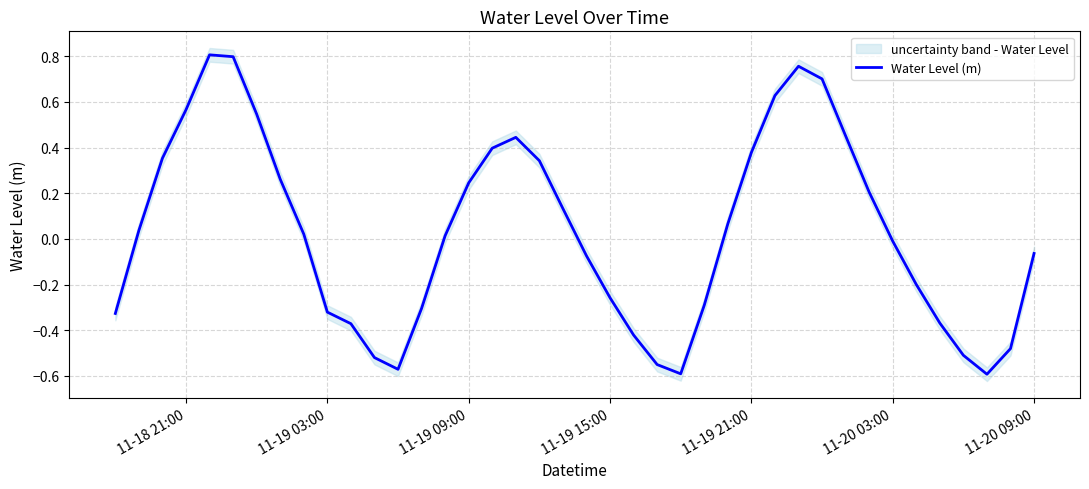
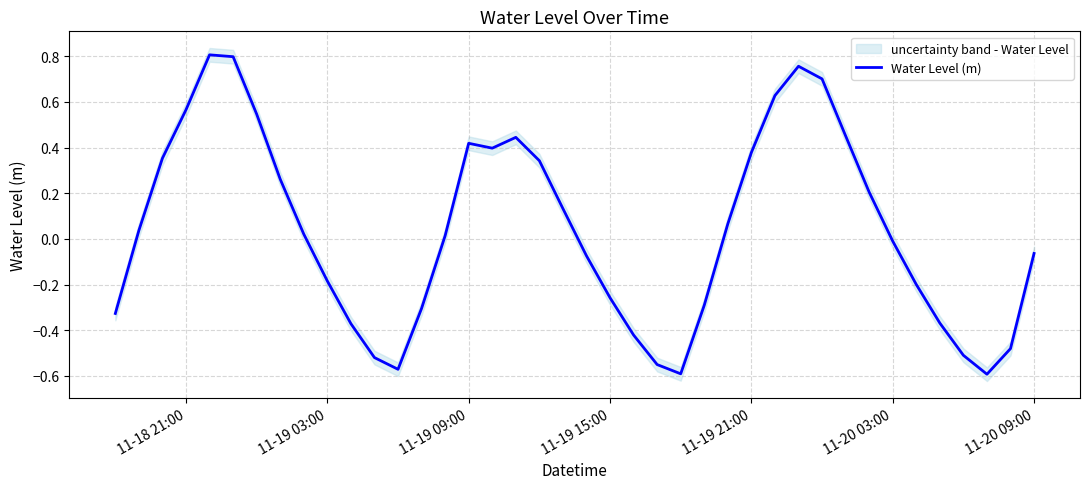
Water Level (m), 11-19 03:00: -0.32 -> -0.18
Water Level (m), 11-19 09:00: 0.25 -> 0.42
